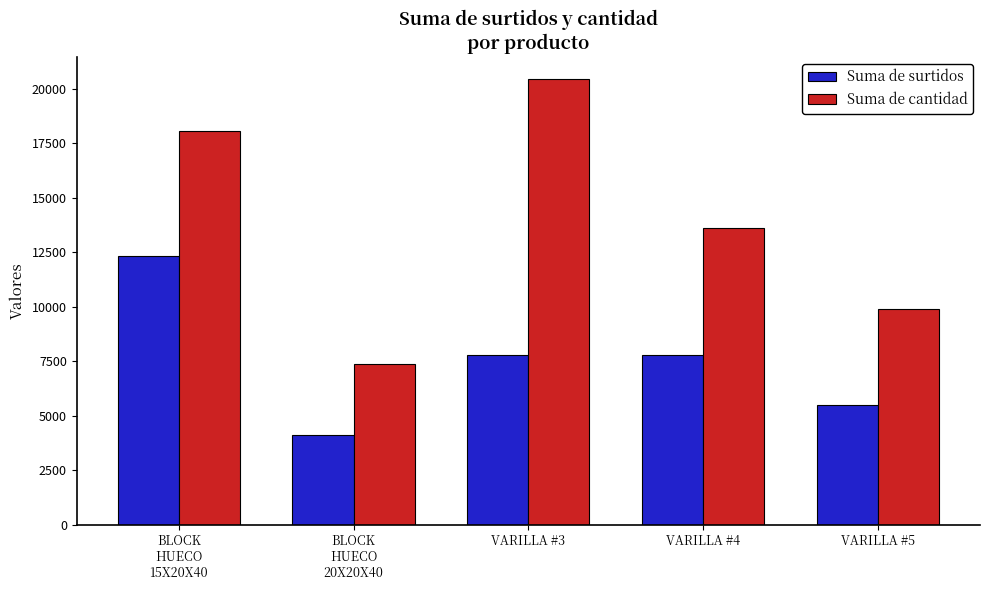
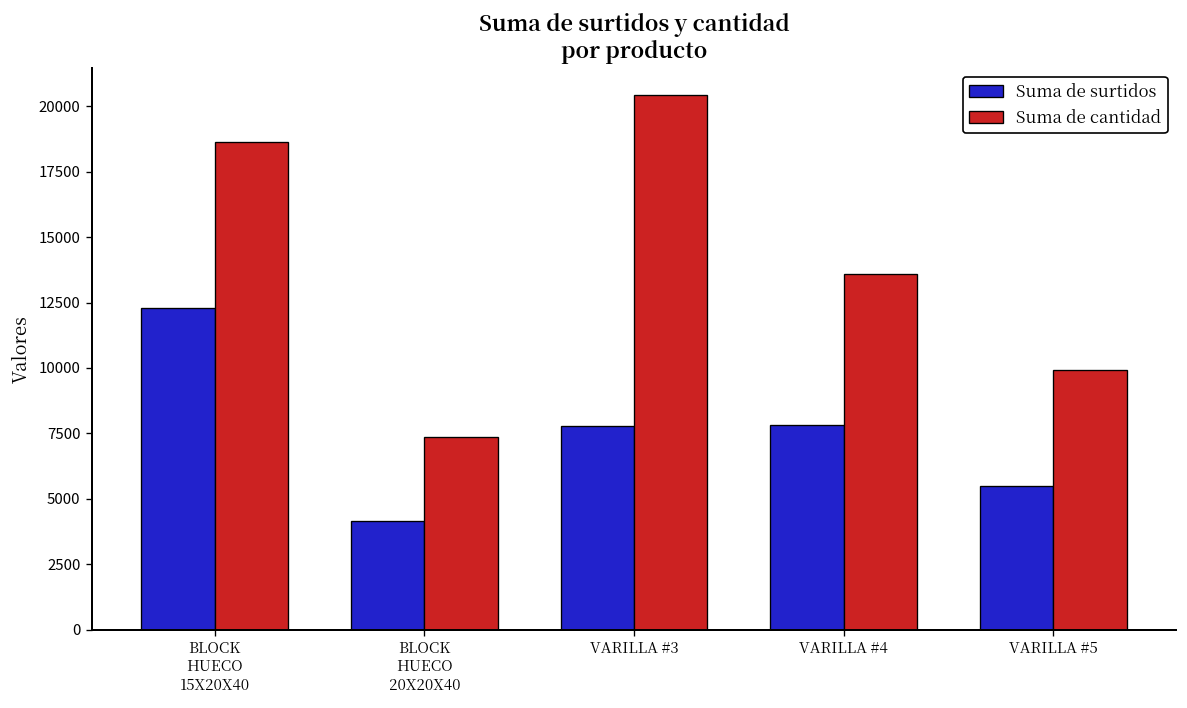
Suma de cantidad, BLOCK HUECO 15X20X40: 18100 -> 18600
